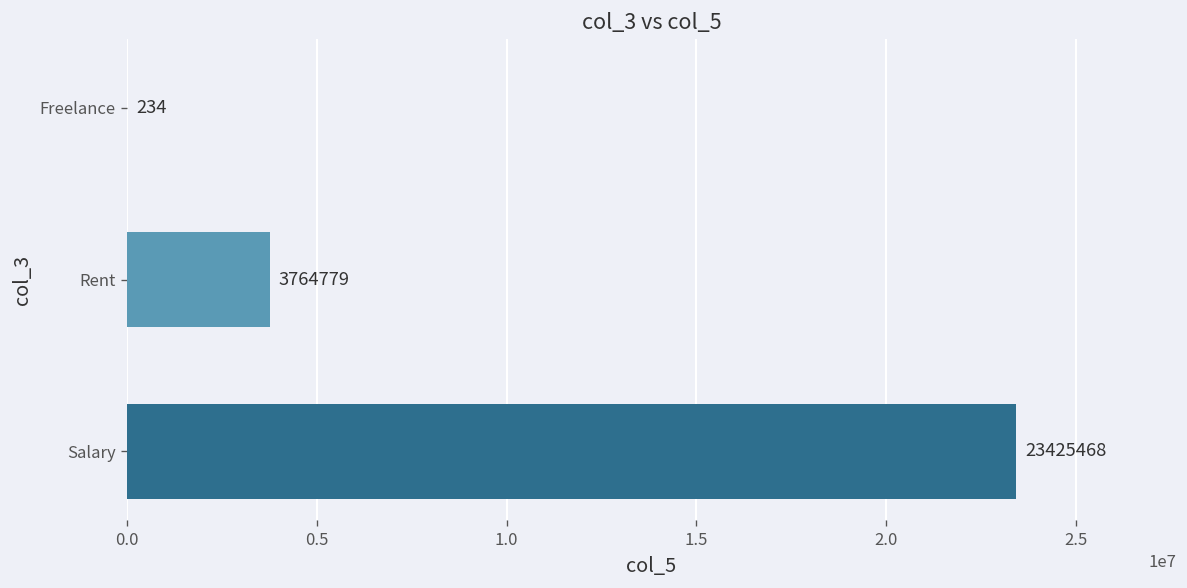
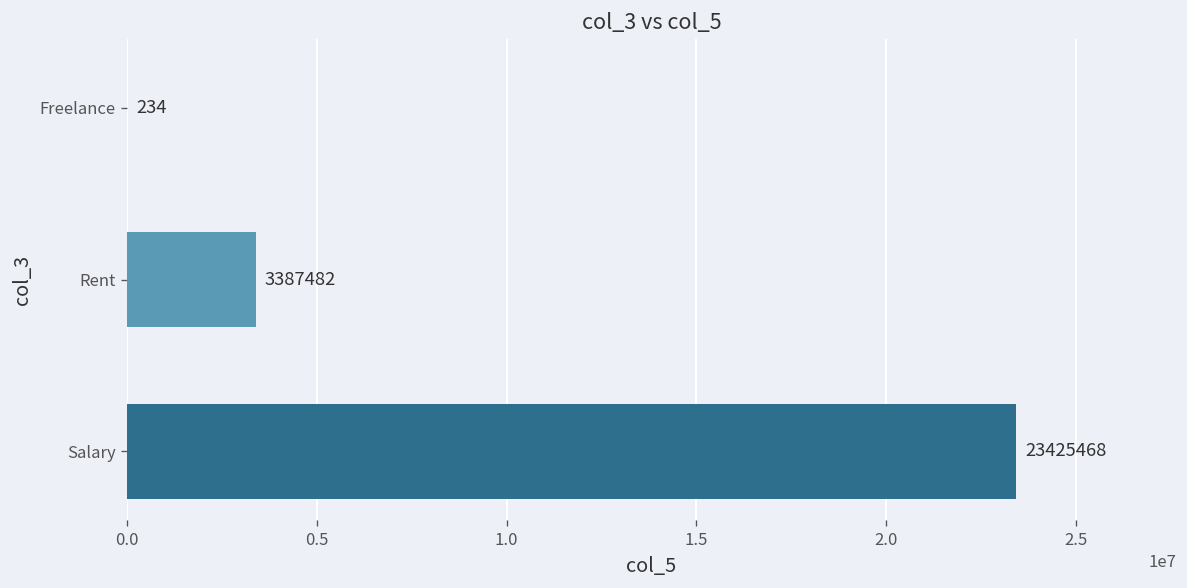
Rent: 3764779 -> 3387482
